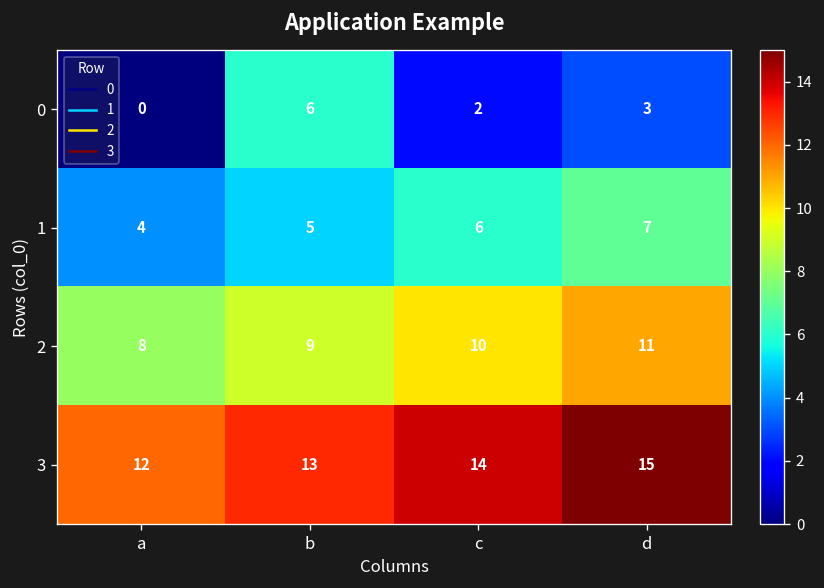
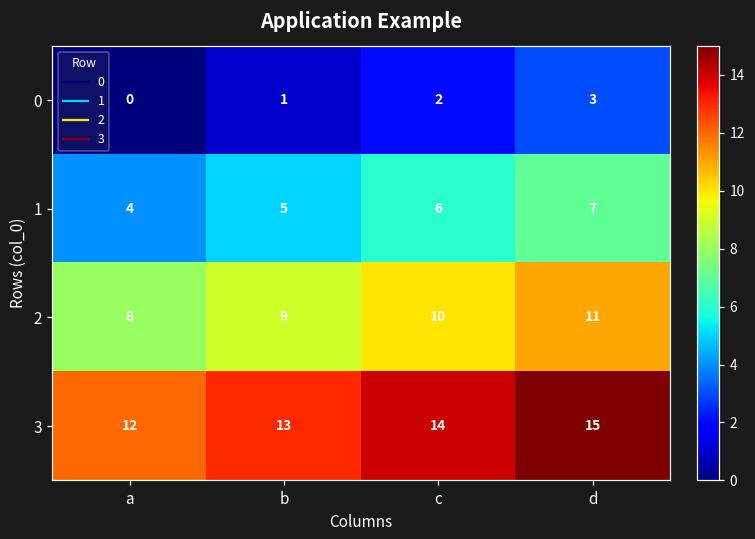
0, b: 6 -> 1
